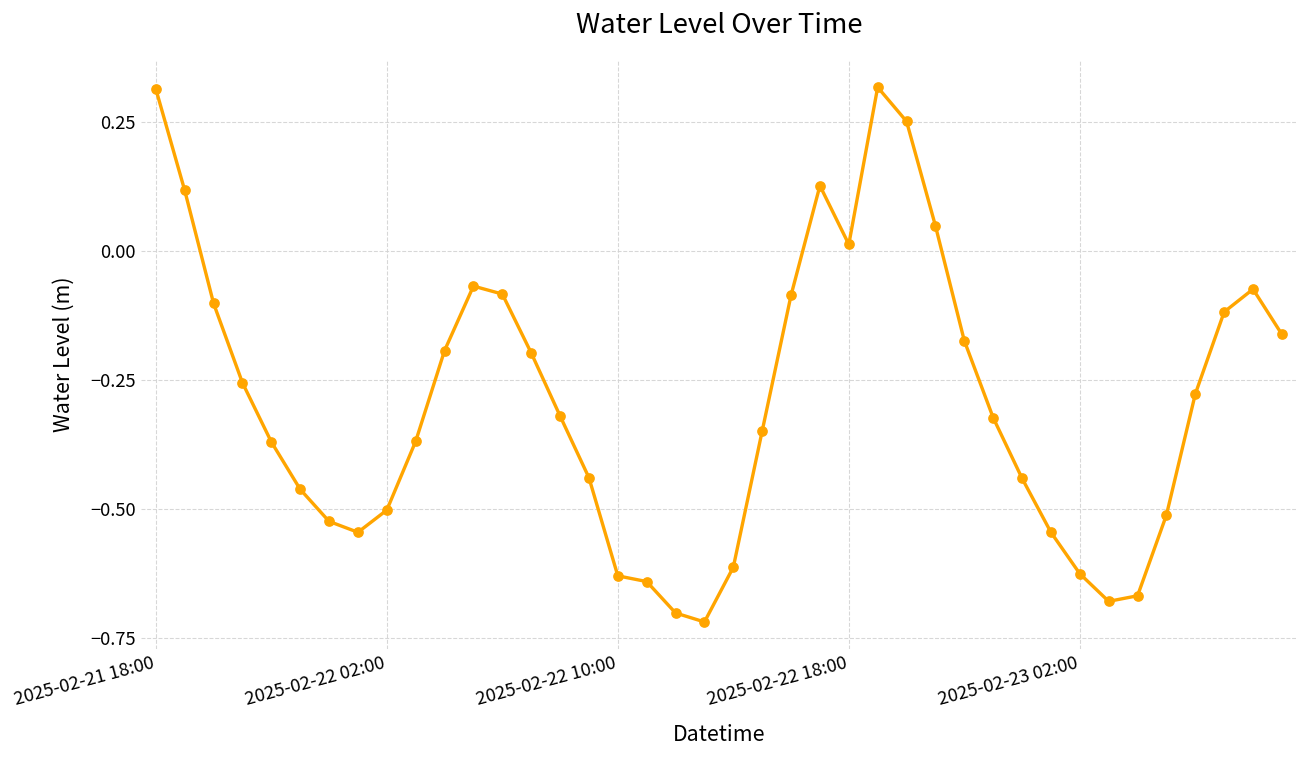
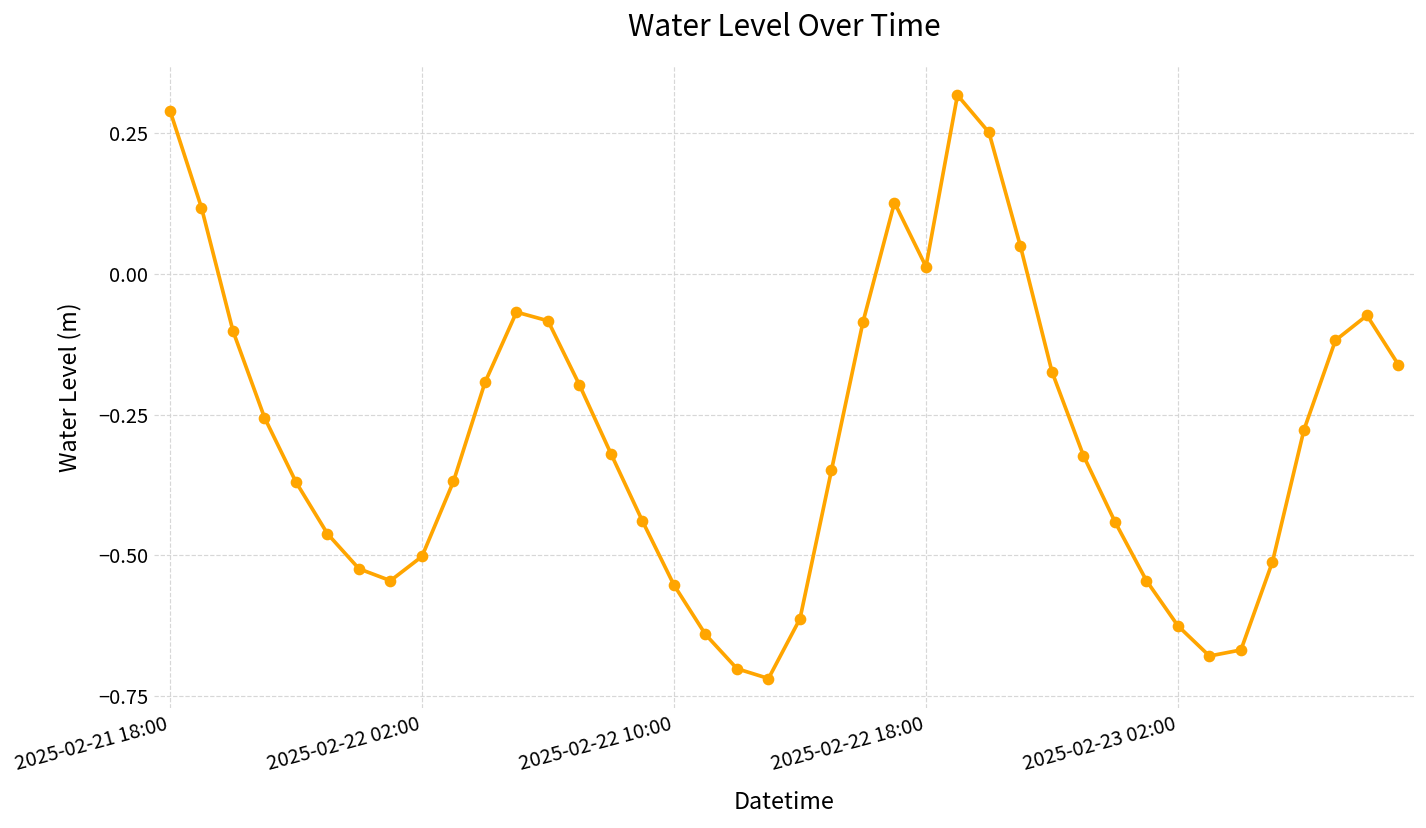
2025-02-21 18:00: 0.31 -> 0.29
2025-02-22 10:00: -0.63 -> -0.55
